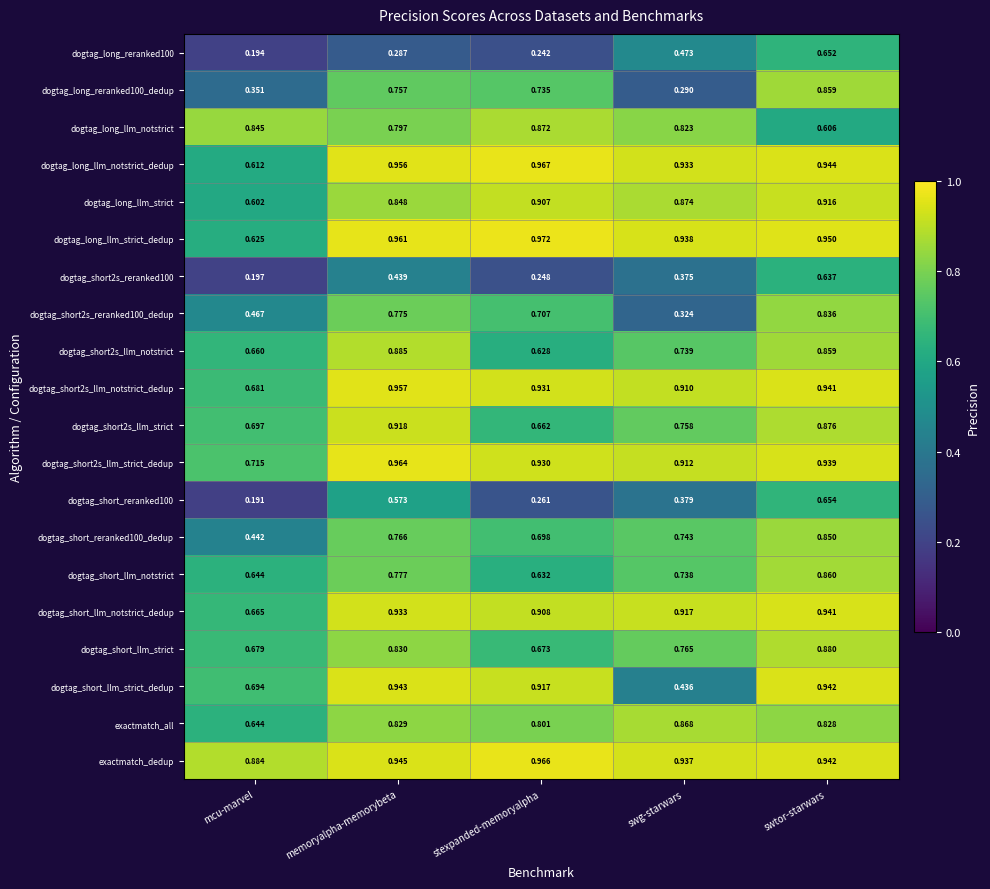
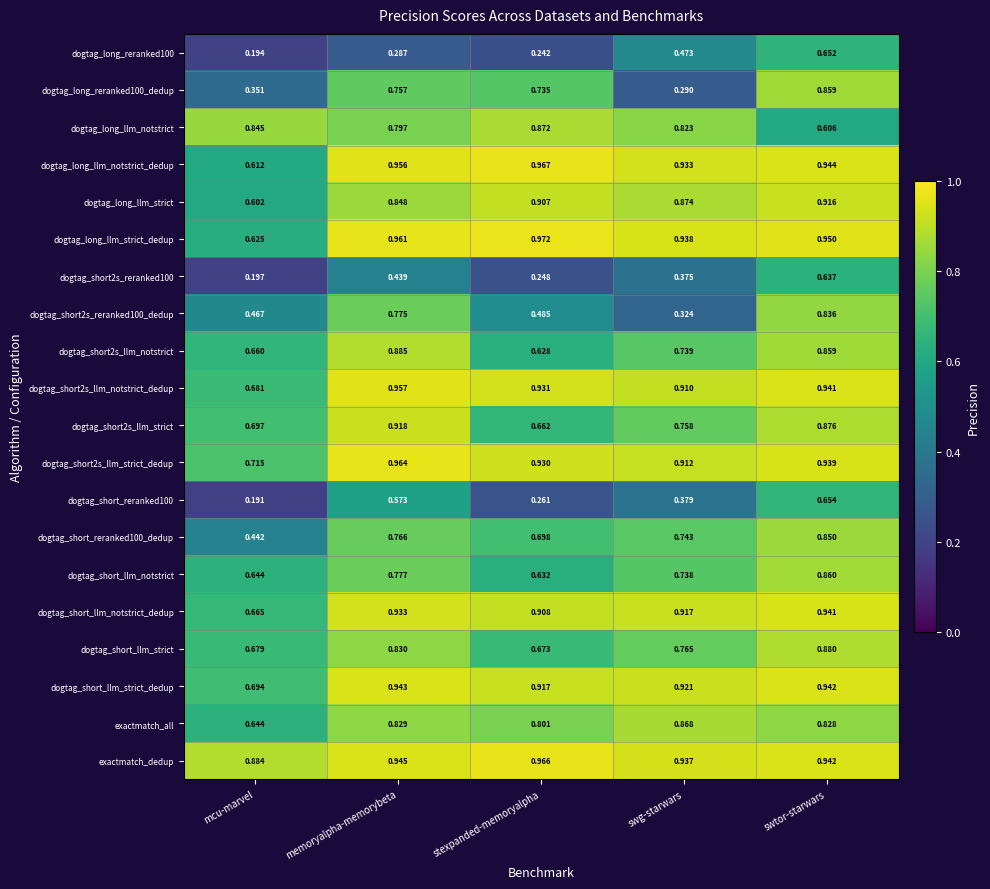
dogtag_short2s_reranked100_dedup, stexpanded-memoryalpha: 0.707 -> 0.485
dogtag_short_llm_strict_dedup, swg-starwars: 0.436 -> 0.921
